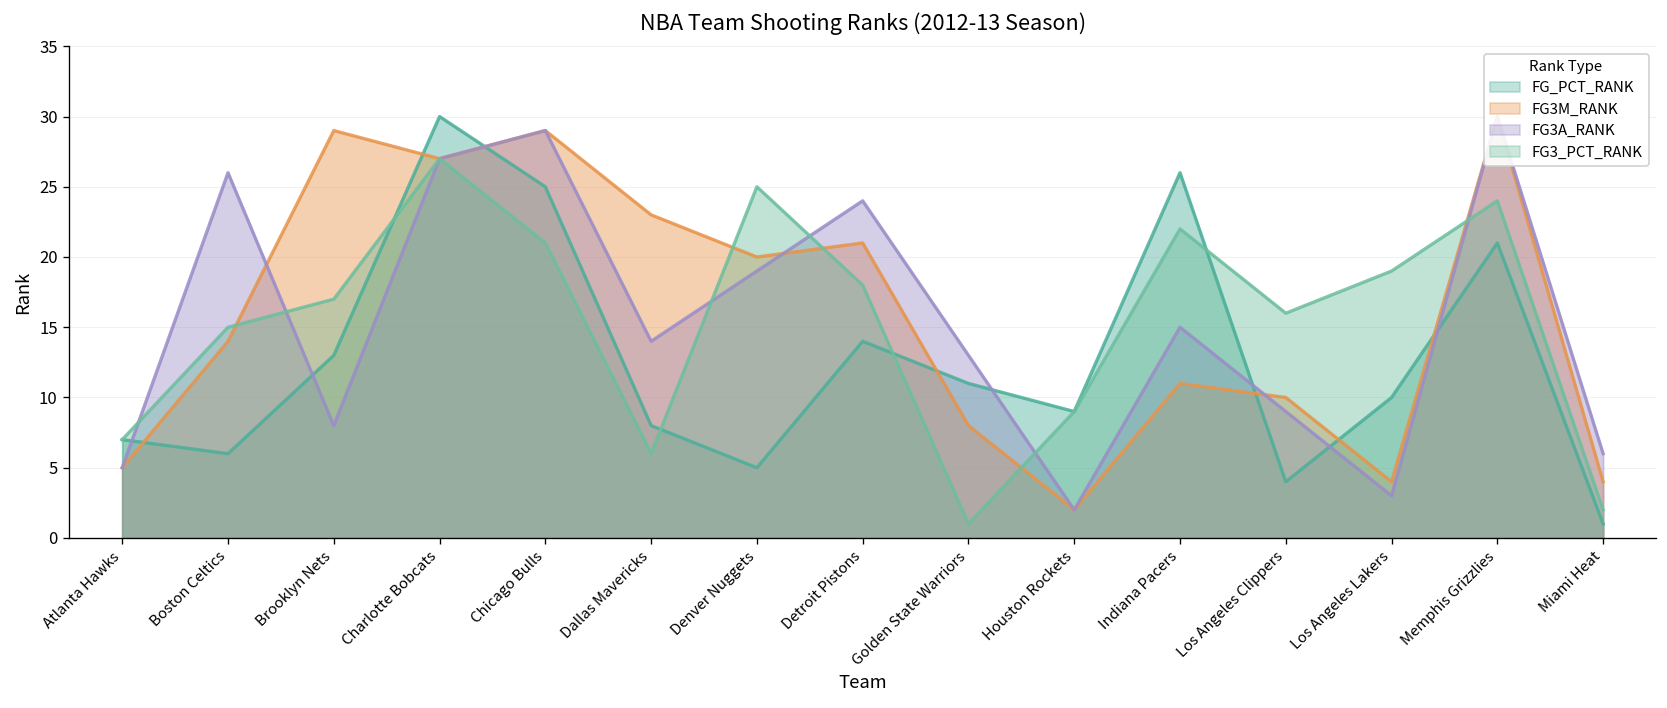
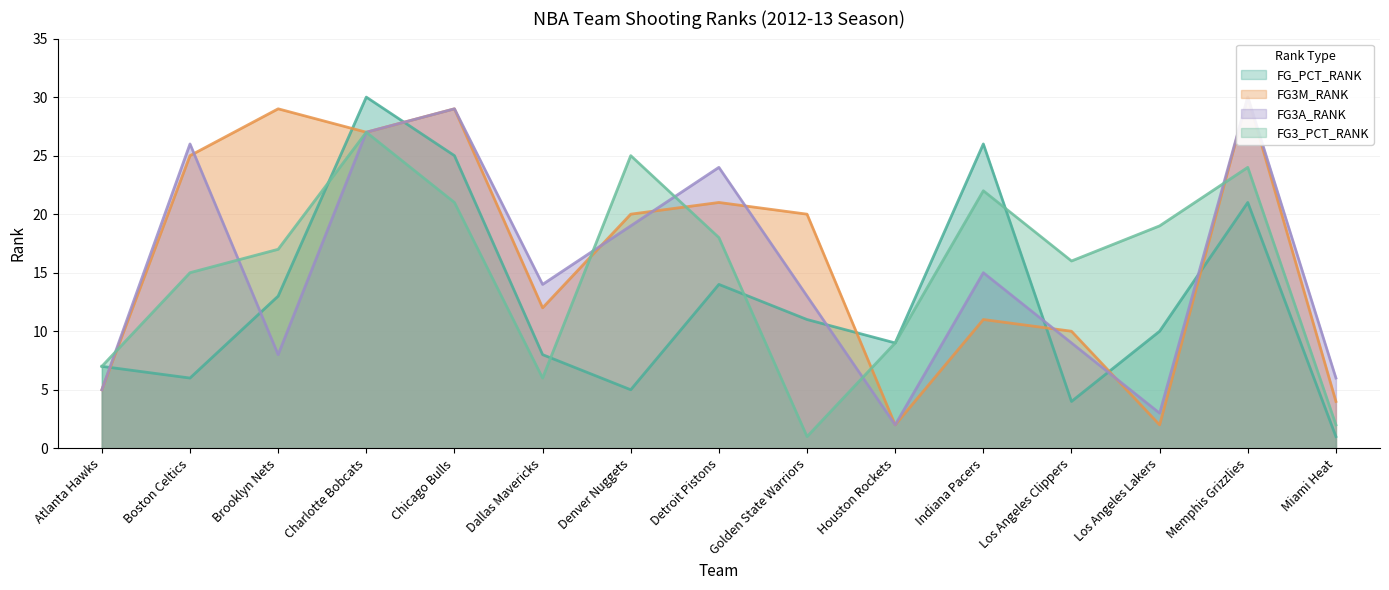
FG3M_RANK, Boston Celtics: 14 -> 25
FG3M_RANK, Dallas Mavericks: 23 -> 12
FG3M_RANK, Golden State Warriors: 8 -> 20
FG3M_RANK, Los Angeles Lakers: 4 -> 2
